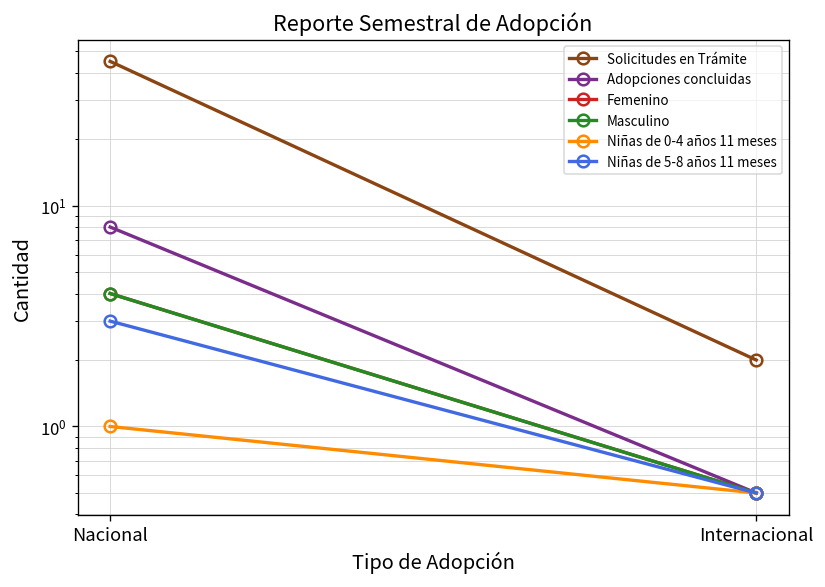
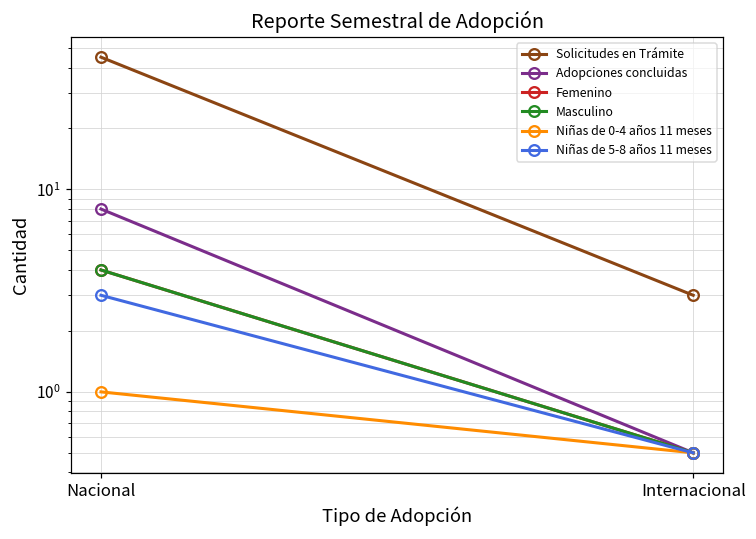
Solicitudes en Trámite, Internacional: 2 -> 3
